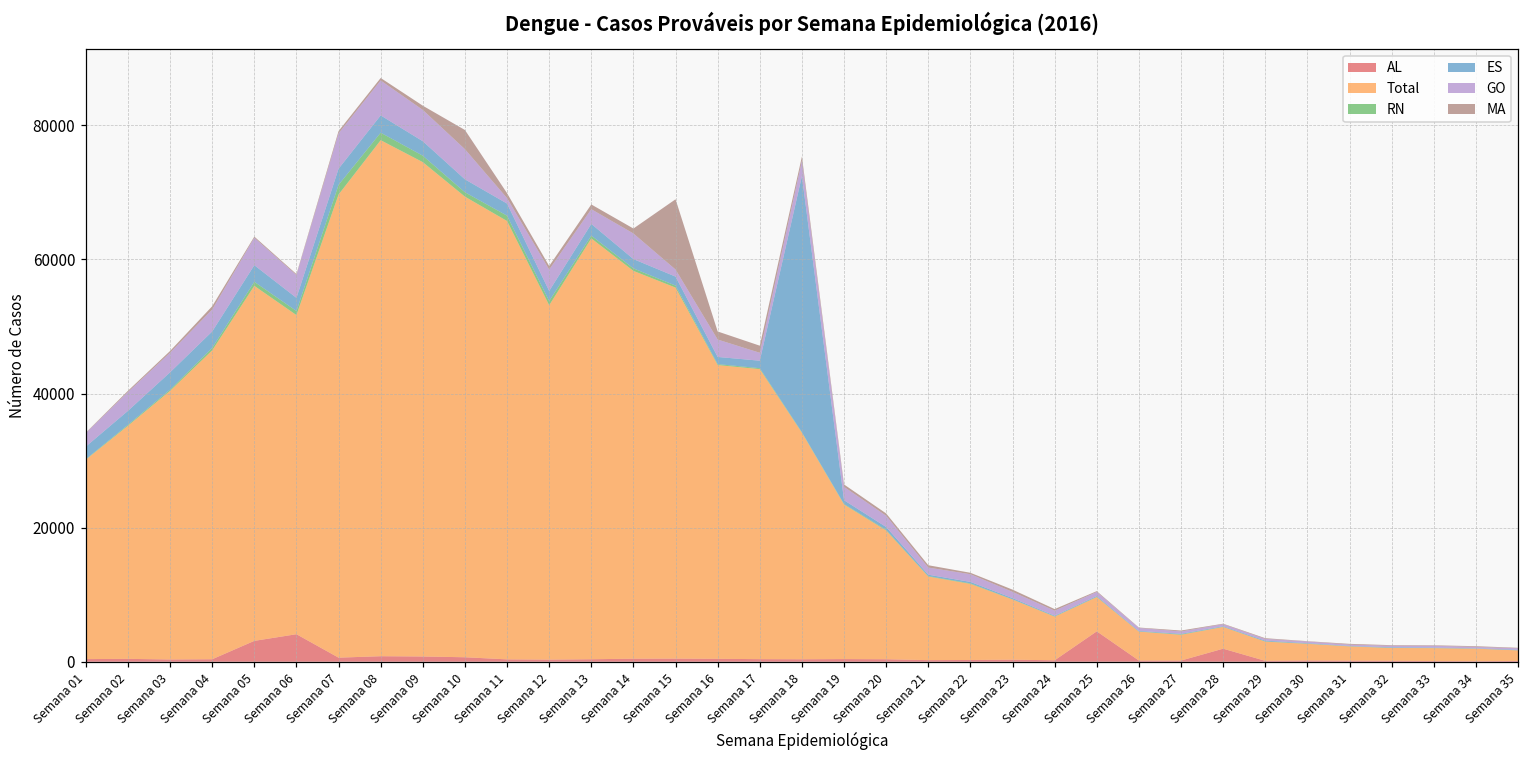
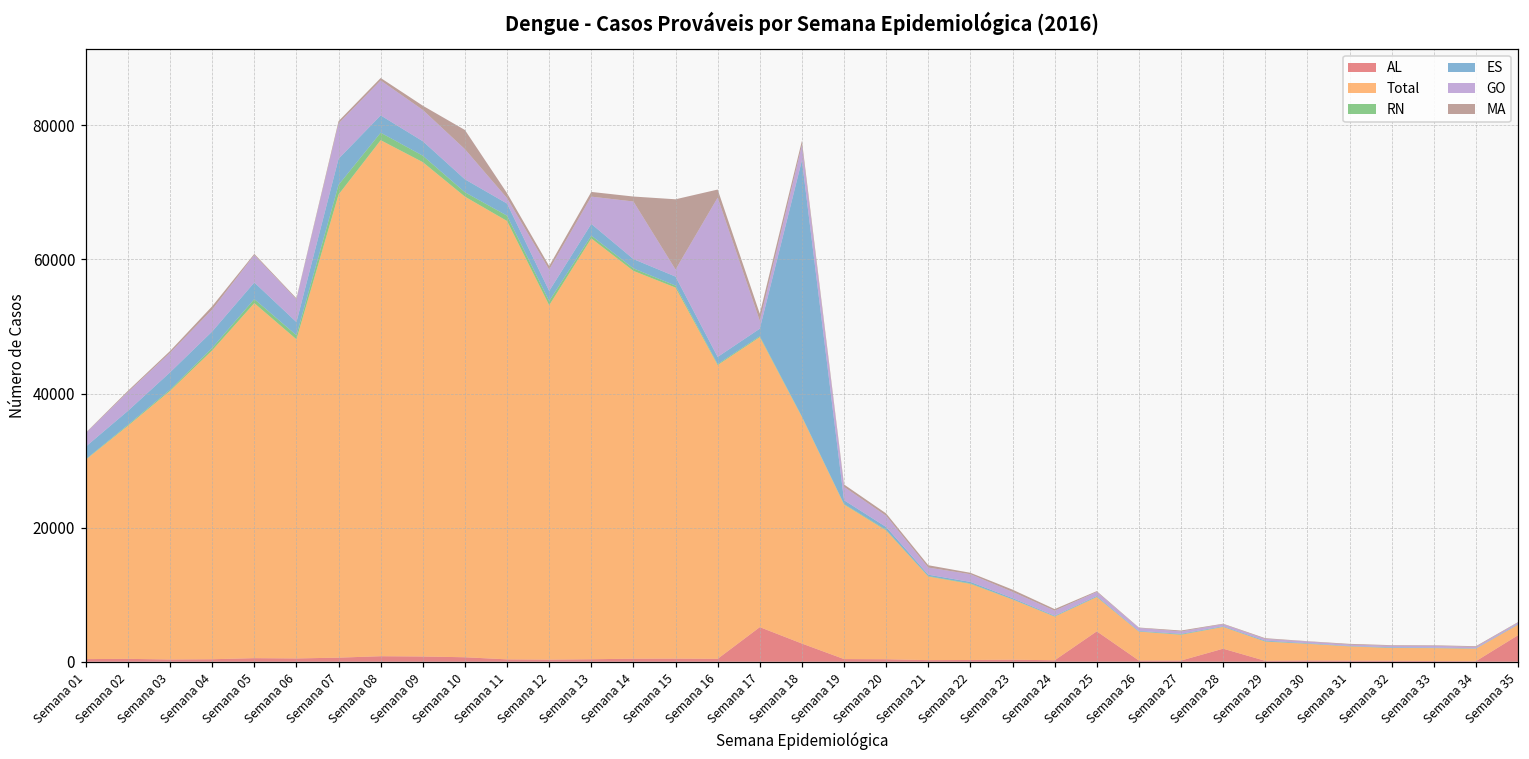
AL, Semana 05: 3000 -> 1000
AL, Semana 06: 4000 -> 0
ES, Semana 07: 2000 -> 4000
GO, Semana 13: 2000 -> 4000
GO, Semana 14: 4000 -> 9000
GO, Semana 16: 3000 -> 24000
AL, Semana 17: 0 -> 5000
AL, Semana 18: 0 -> 3000
AL, Semana 35: 0 -> 4000
